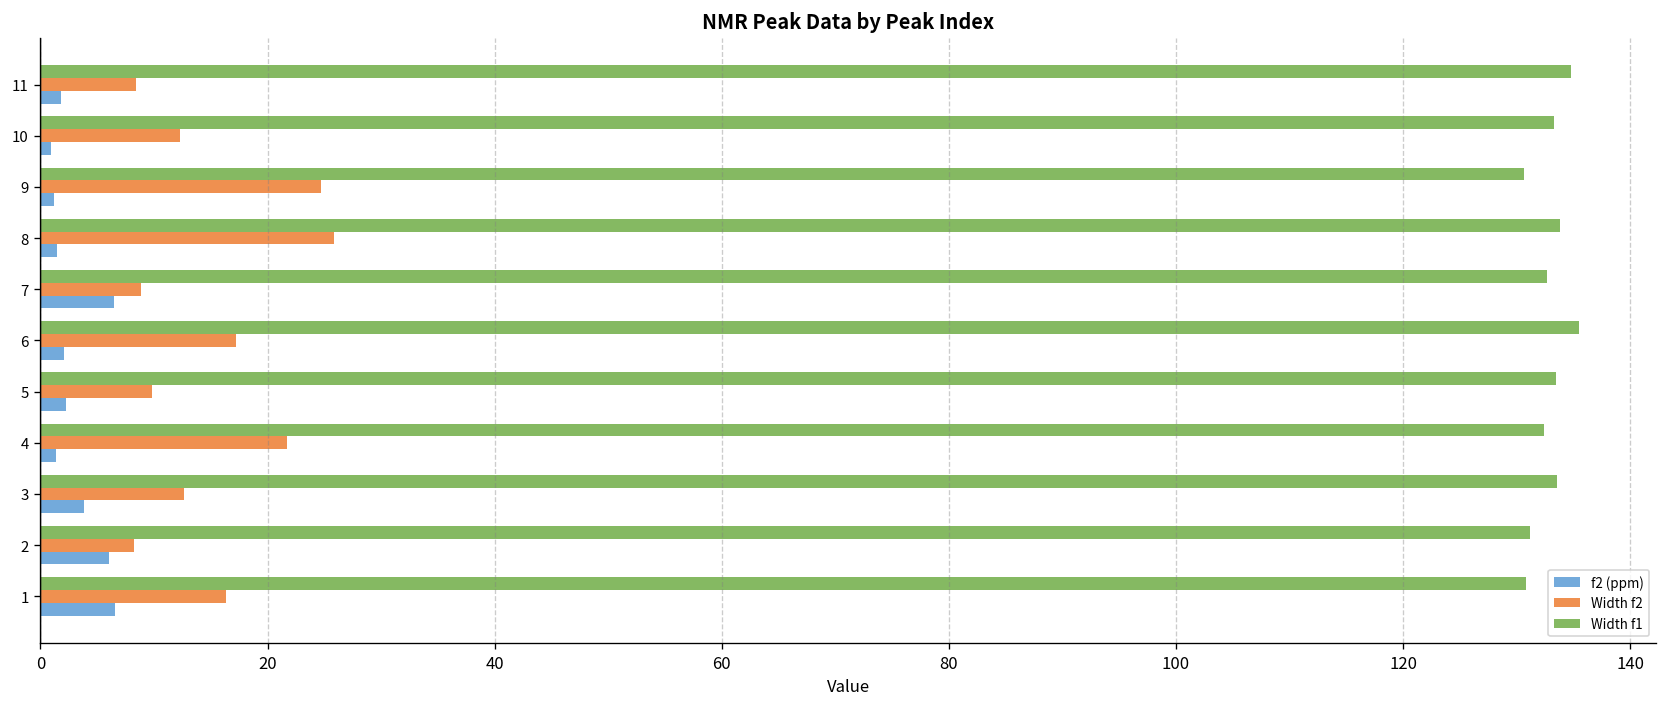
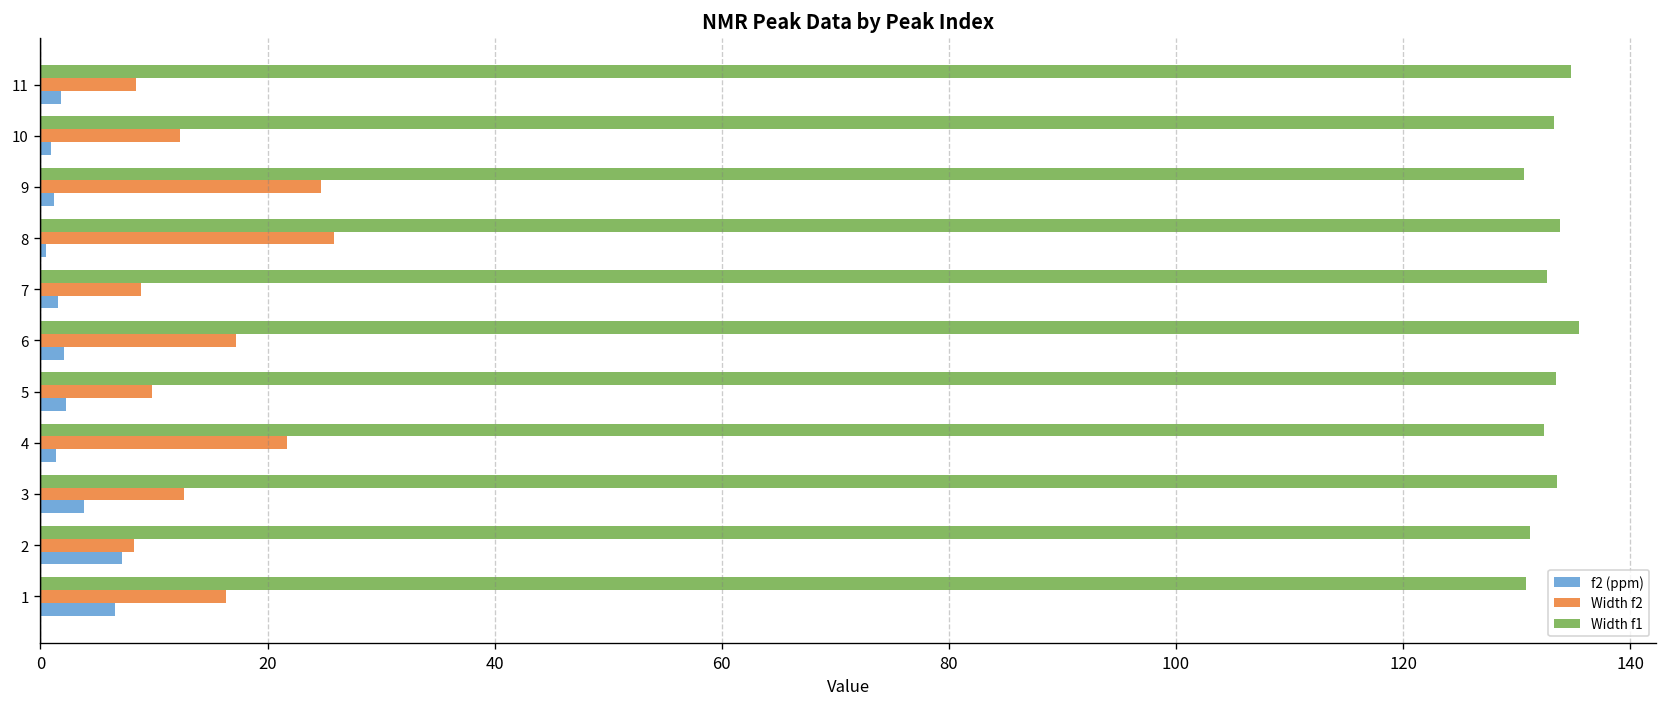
f2 (ppm), 8: 1 -> 0
f2 (ppm), 7: 6 -> 2
f2 (ppm), 2: 6 -> 7
